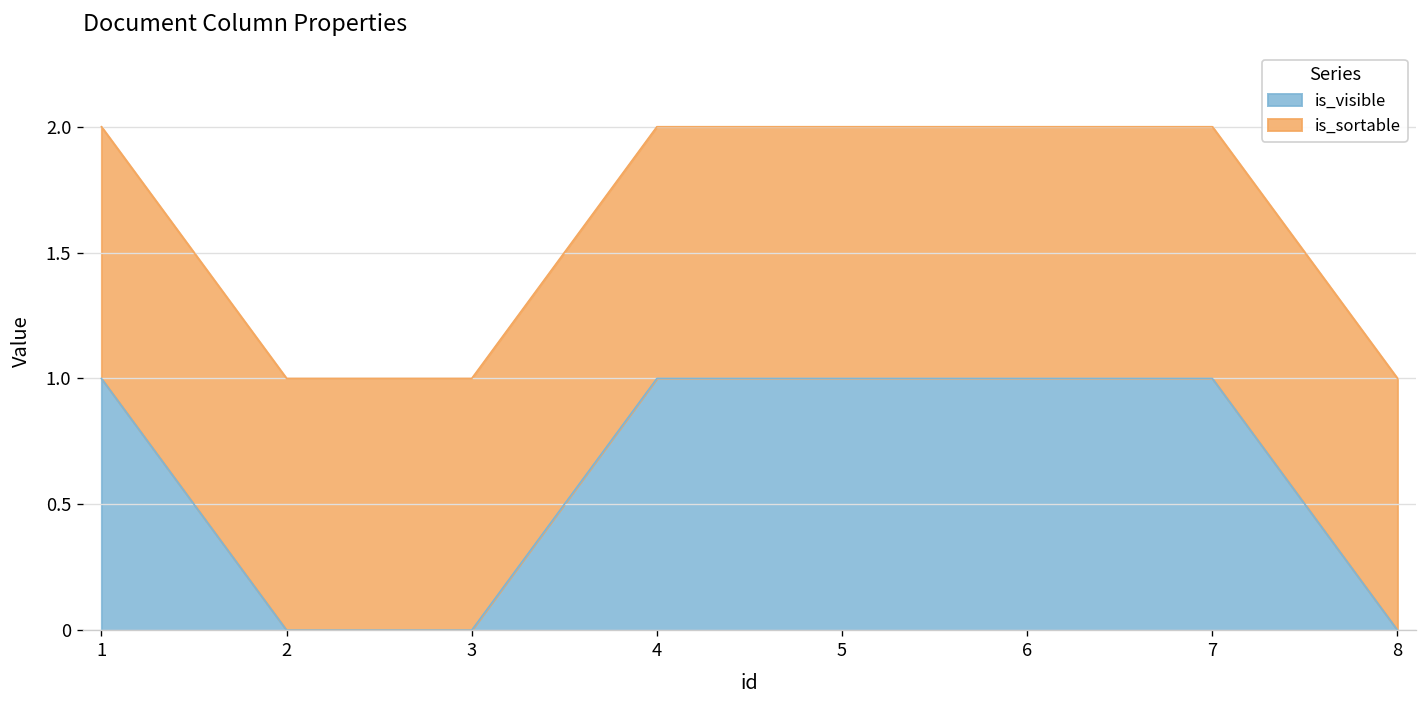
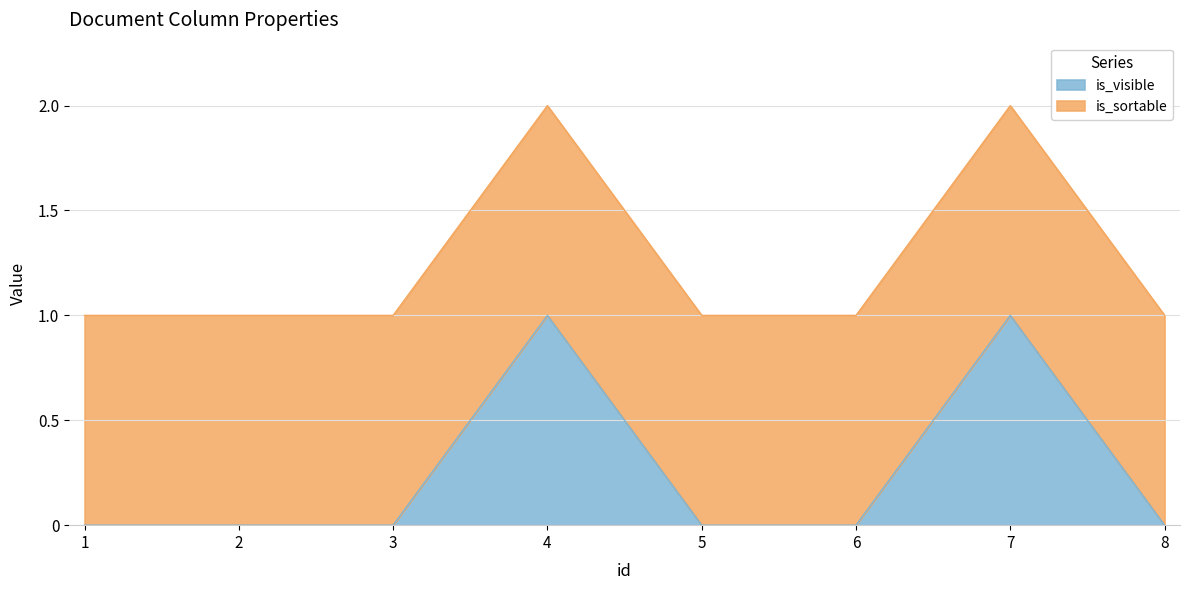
is_visible, 1: 1 -> 0
is_visible, 5: 1 -> 0
is_visible, 6: 1 -> 0
